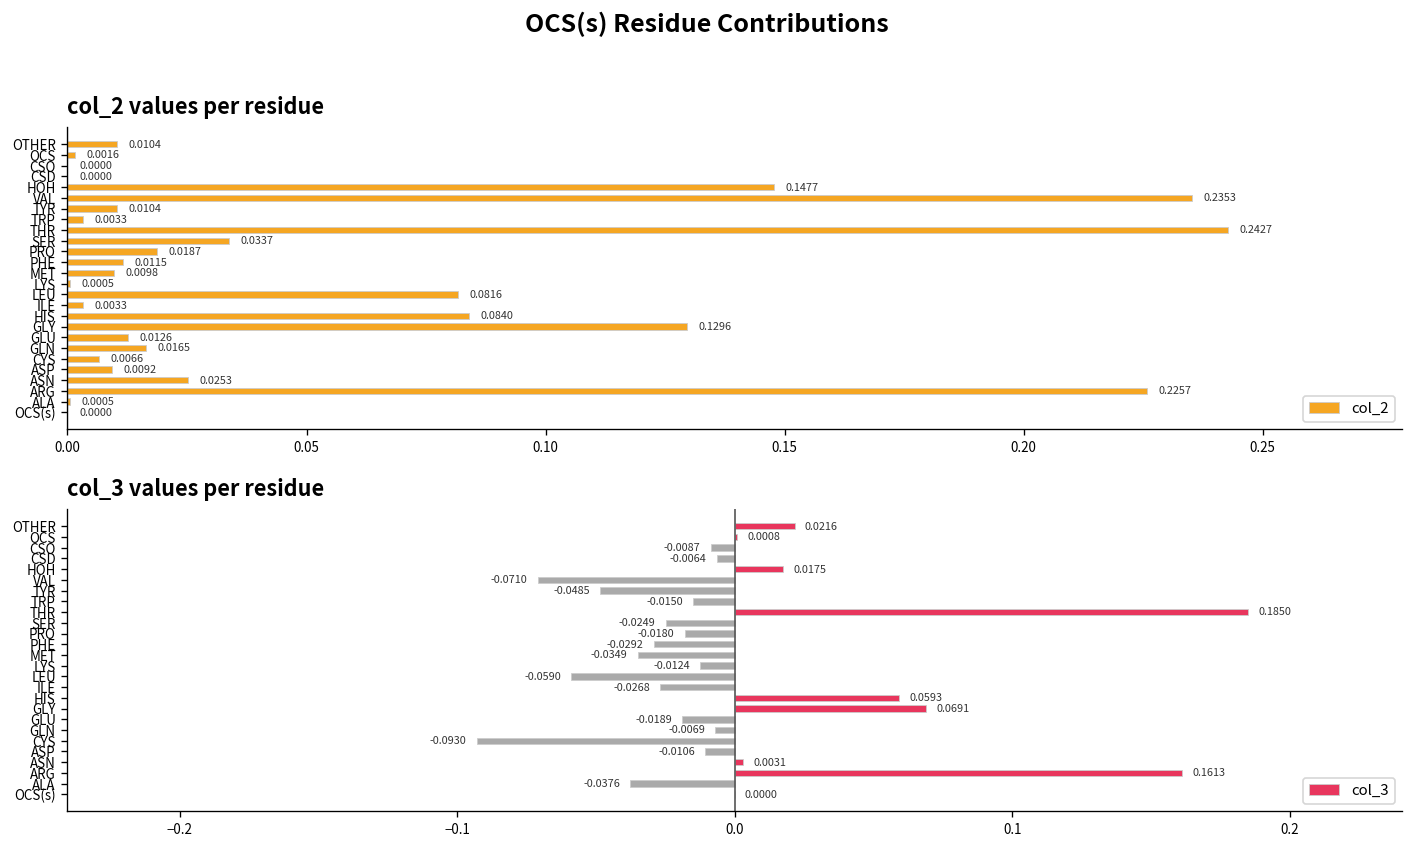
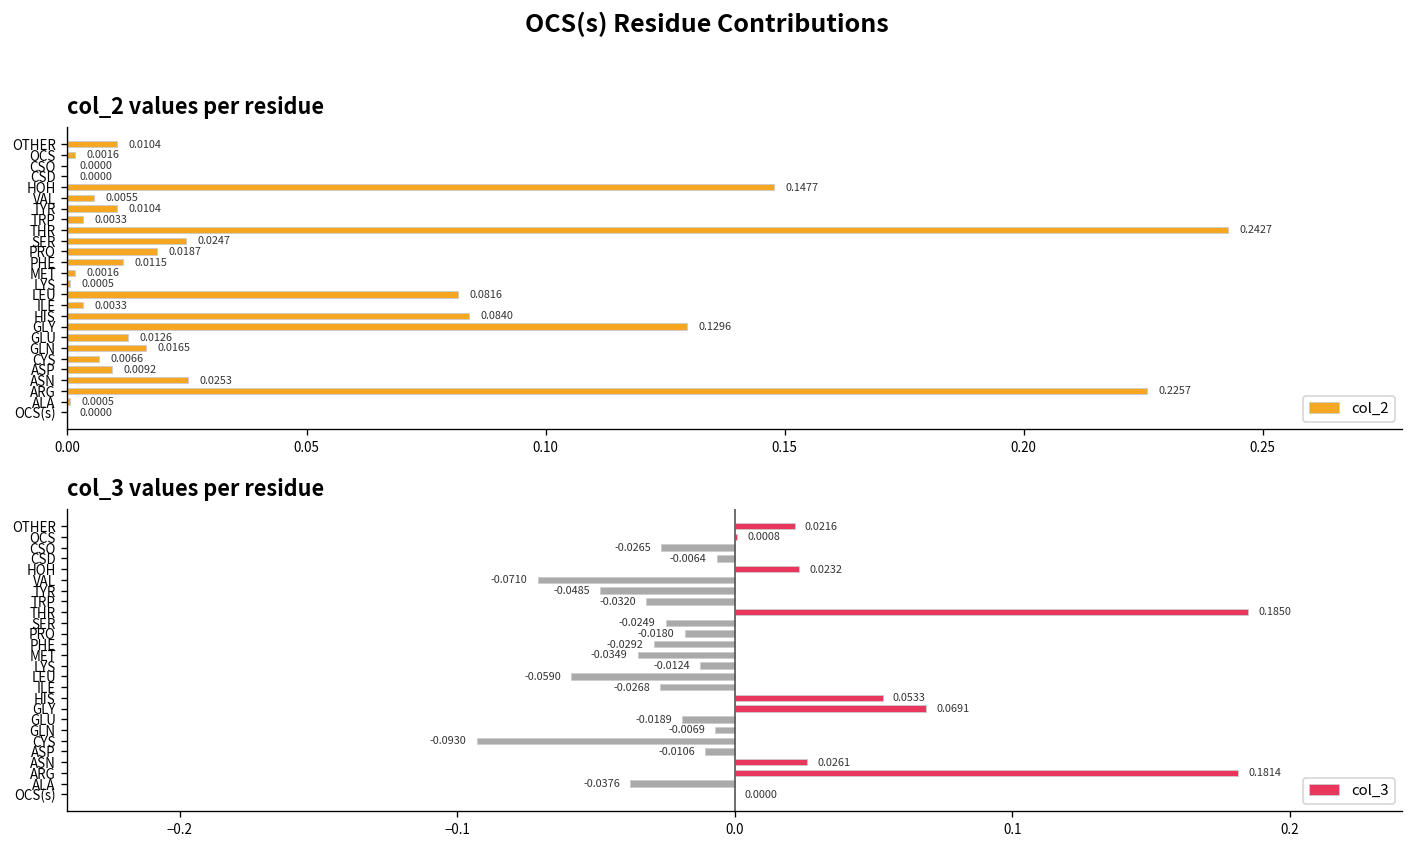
col_2 values per residue, VAL: 0.2353 -> 0.0055
col_2 values per residue, SER: 0.0337 -> 0.0247
col_2 values per residue, MET: 0.0098 -> 0.0016
col_3 values per residue, CSO: -0.0087 -> -0.0265
col_3 values per residue, HOH: 0.0175 -> 0.0232
col_3 values per residue, TRP: -0.0150 -> -0.0320
col_3 values per residue, HIS: 0.0593 -> 0.0533
col_3 values per residue, ASN: 0.0031 -> 0.0261
col_3 values per residue, ARG: 0.1613 -> 0.1814
